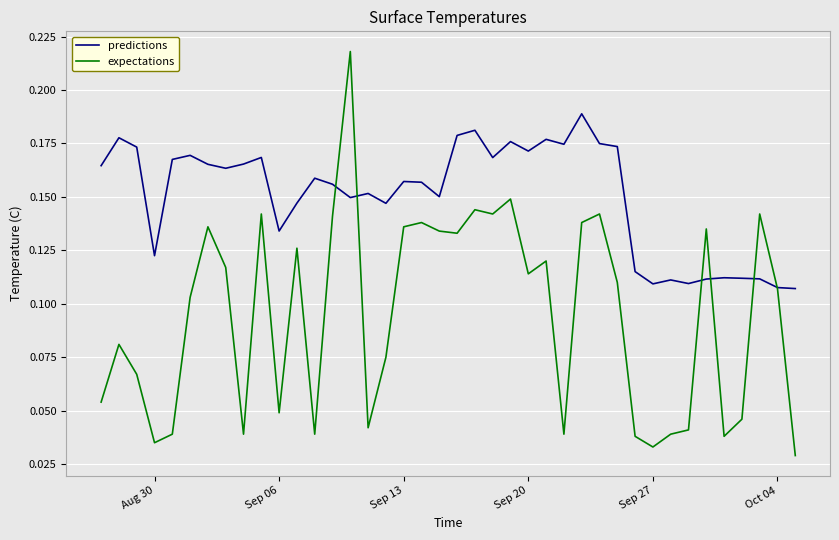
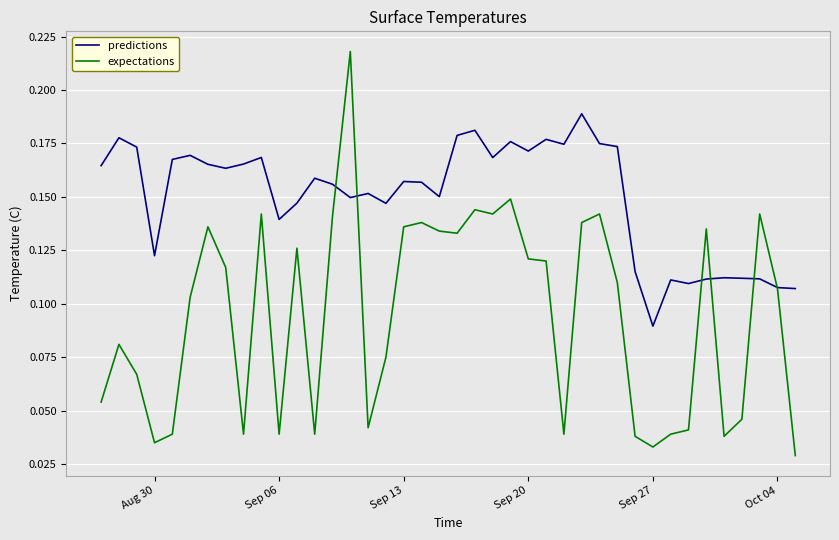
predictions, Sep 06: 0.134 -> 0.139
expectations, Sep 06: 0.049 -> 0.039
expectations, Sep 20: 0.114 -> 0.121
predictions, Sep 27: 0.109 -> 0.090
